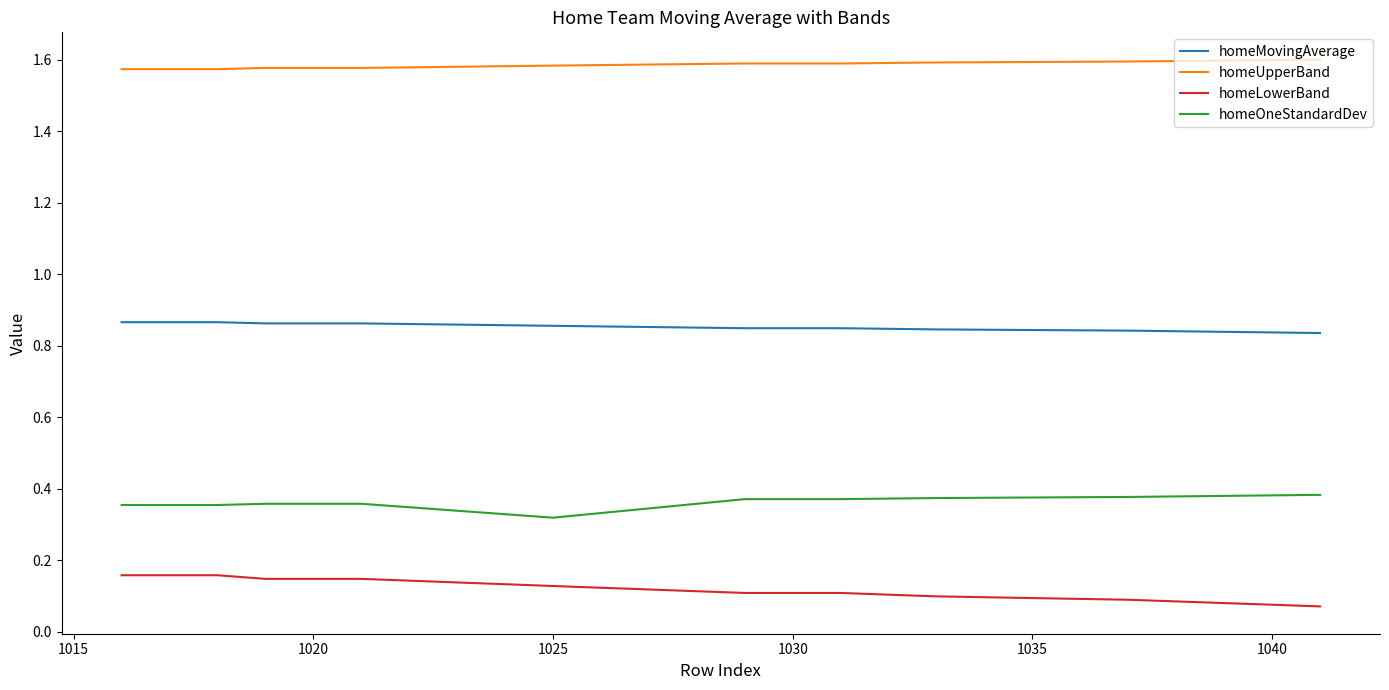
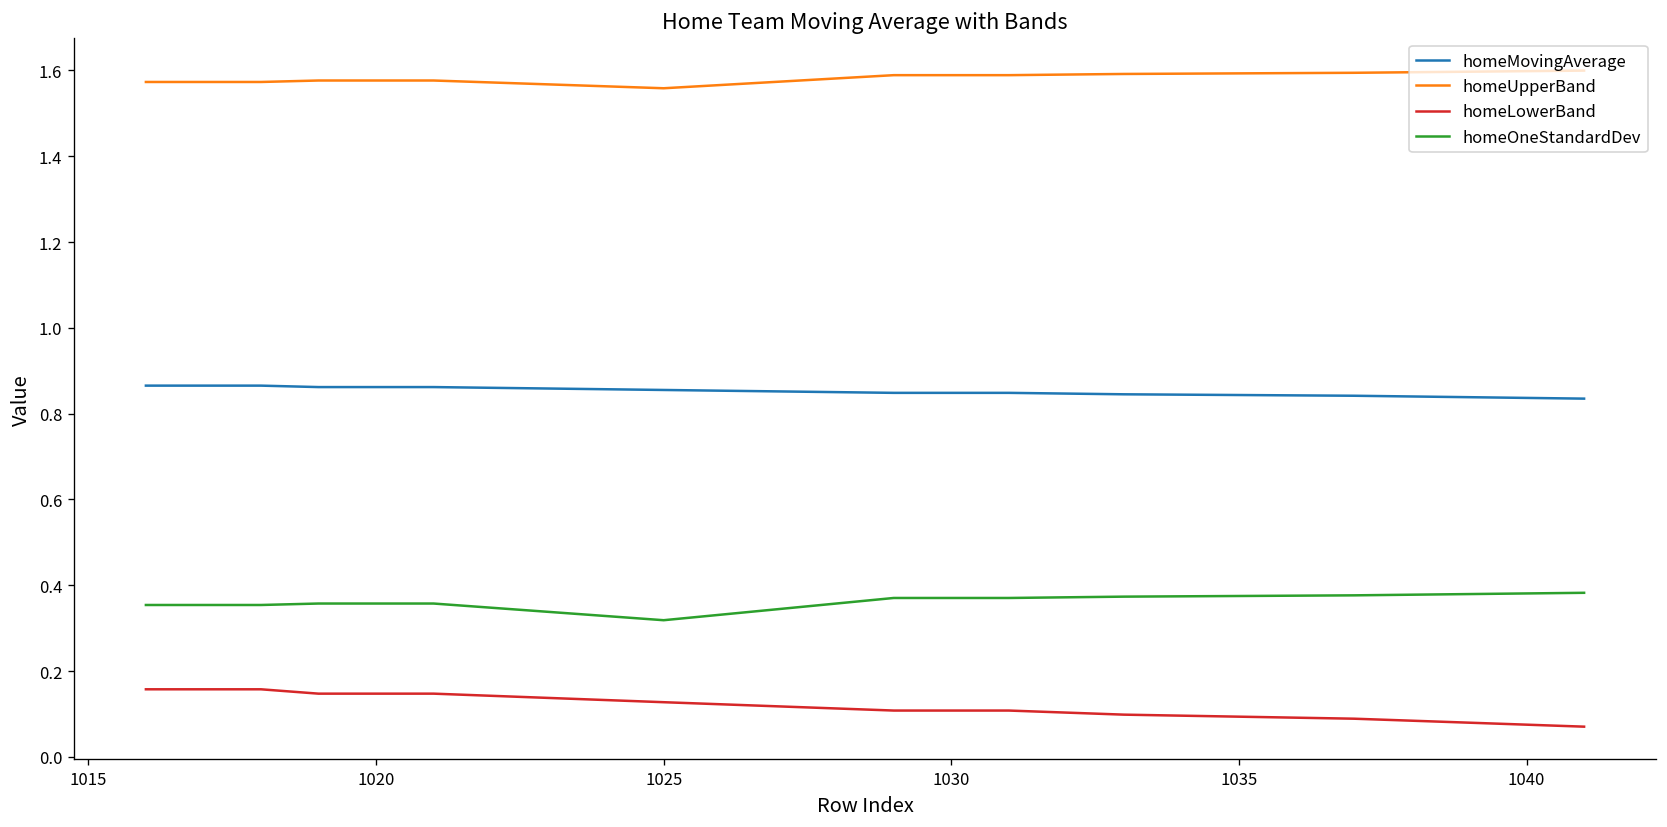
homeUpperBand, 1025: 1.58 -> 1.56
